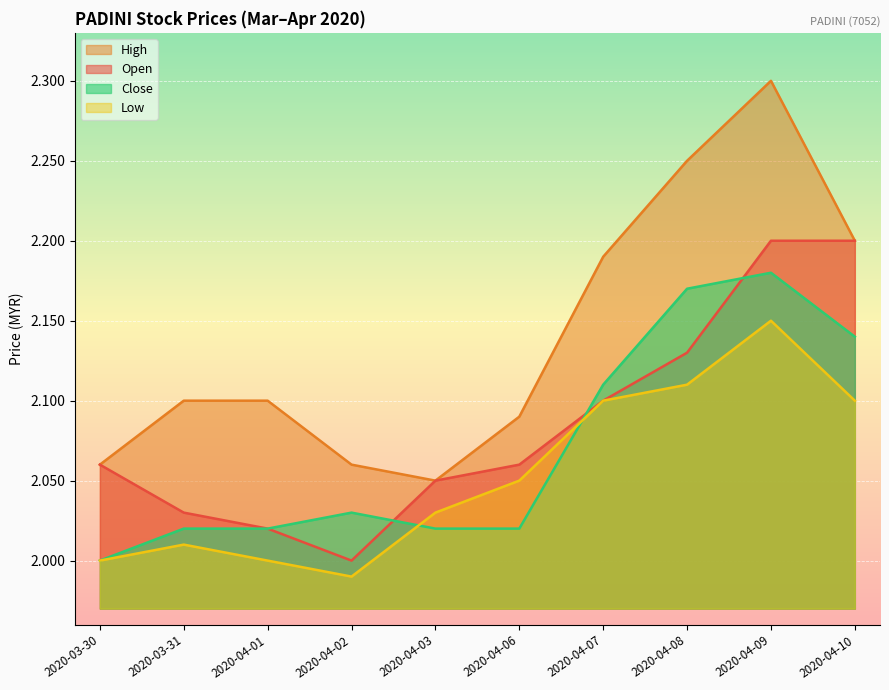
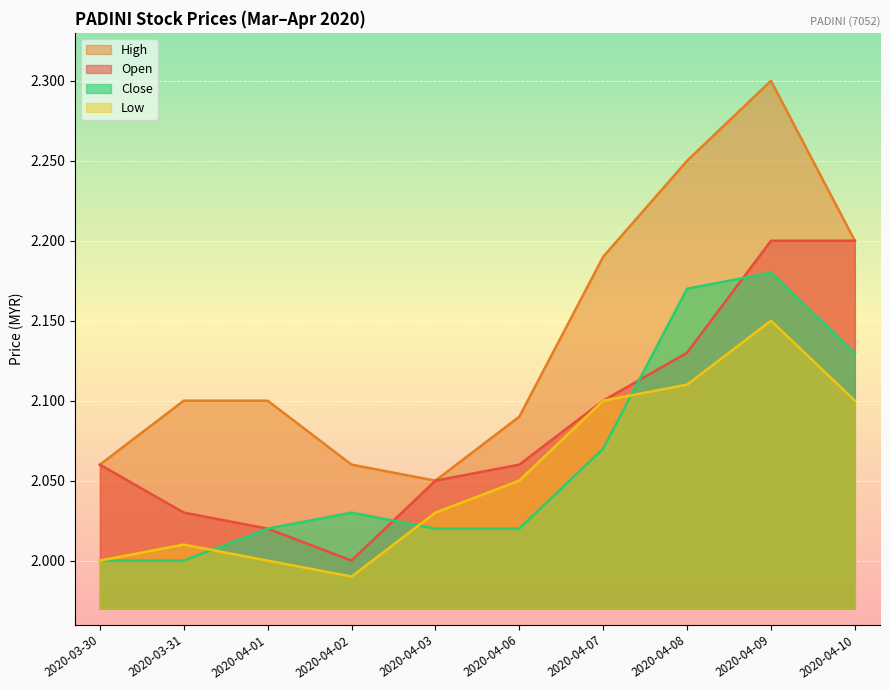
Close, 2020-03-31: 2.02 -> 2.00
Close, 2020-04-07: 2.11 -> 2.07
Close, 2020-04-10: 2.14 -> 2.13
